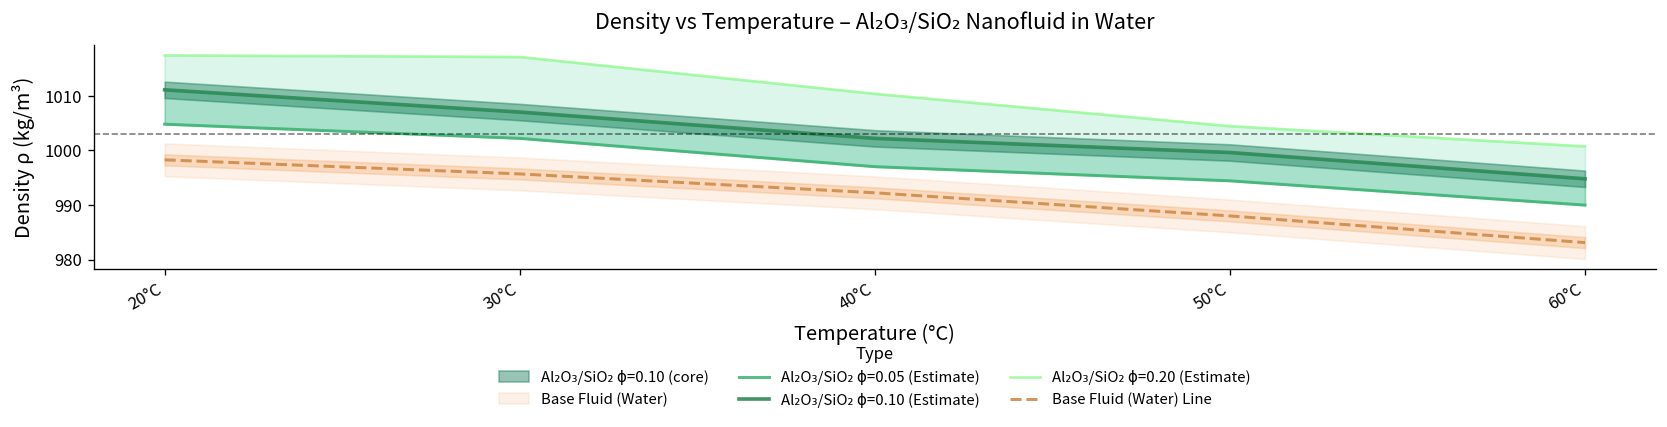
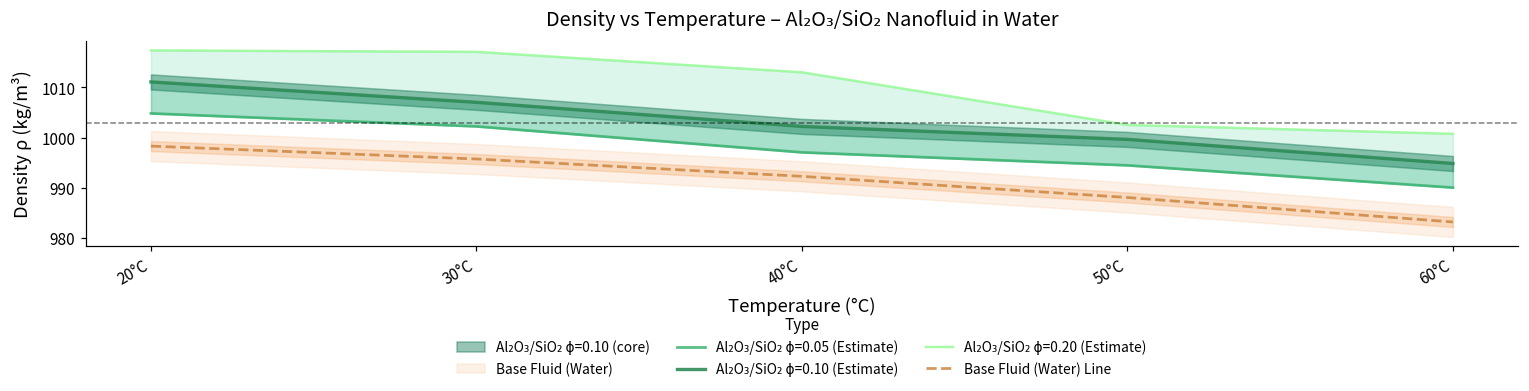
Al₂O₃/SiO₂ ϕ=0.20 (Estimate), 40°C: 1010 -> 1013
Al₂O₃/SiO₂ ϕ=0.20 (Estimate), 50°C: 1004 -> 1003
